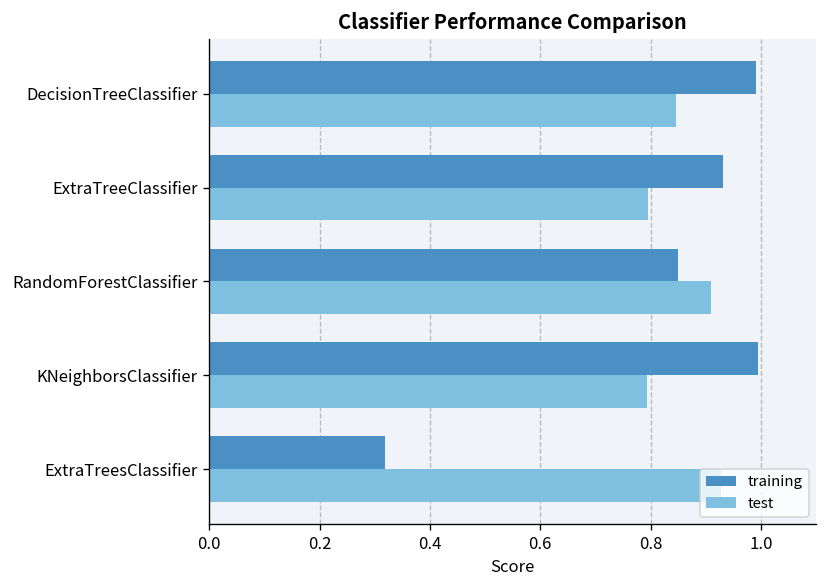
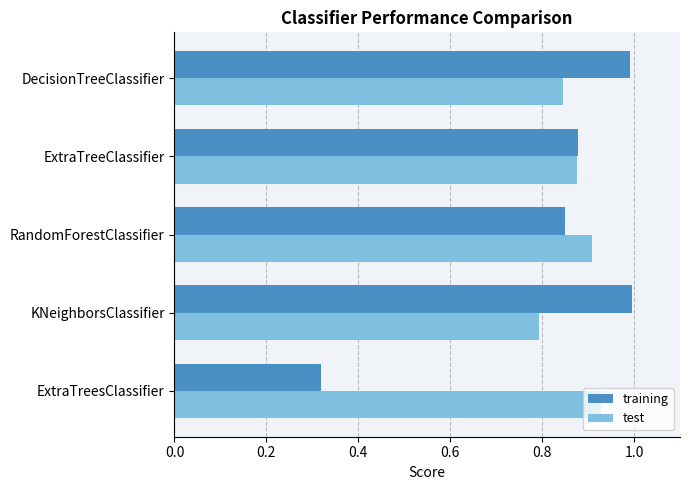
training, ExtraTreeClassifier: 0.93 -> 0.88
test, ExtraTreeClassifier: 0.80 -> 0.88
